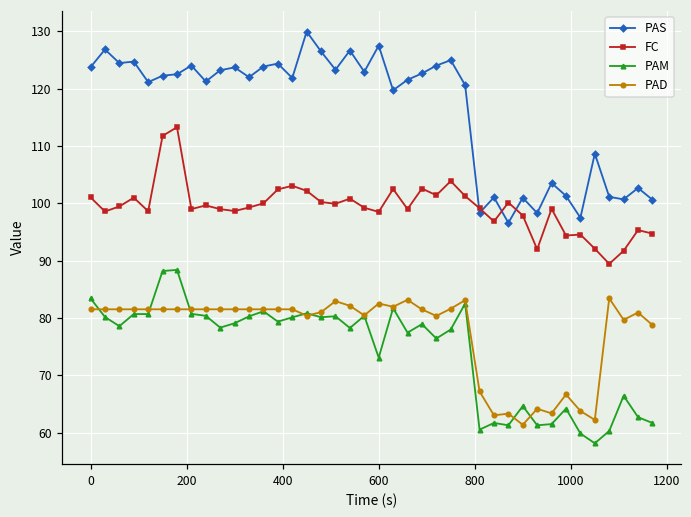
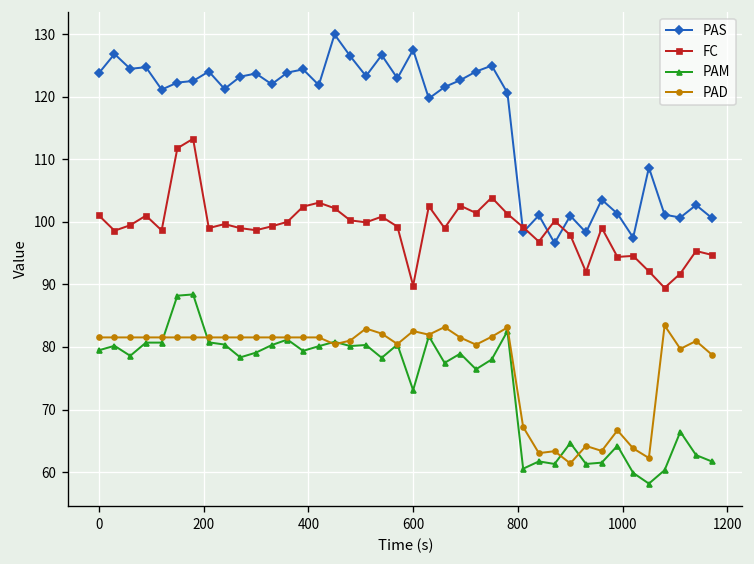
PAM, 0: 83 -> 79
FC, 600: 99 -> 90
